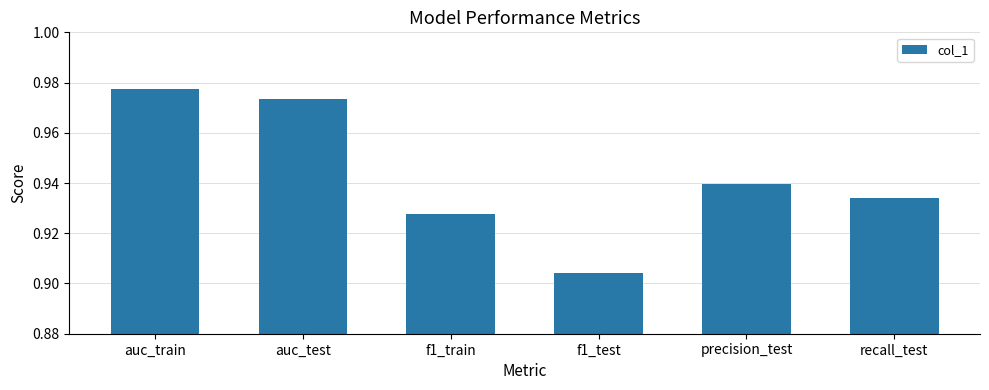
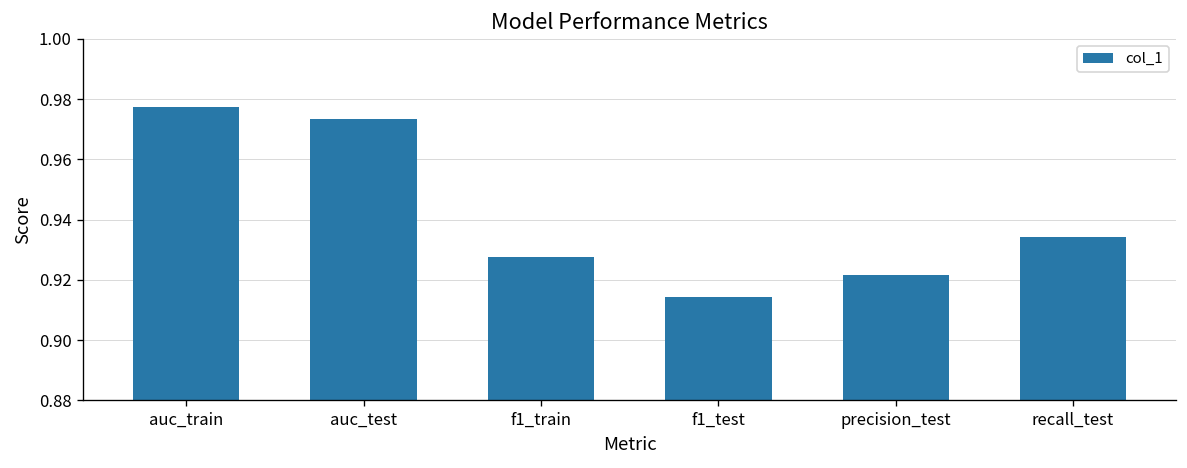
f1_test: 0.904 -> 0.914
precision_test: 0.940 -> 0.921
